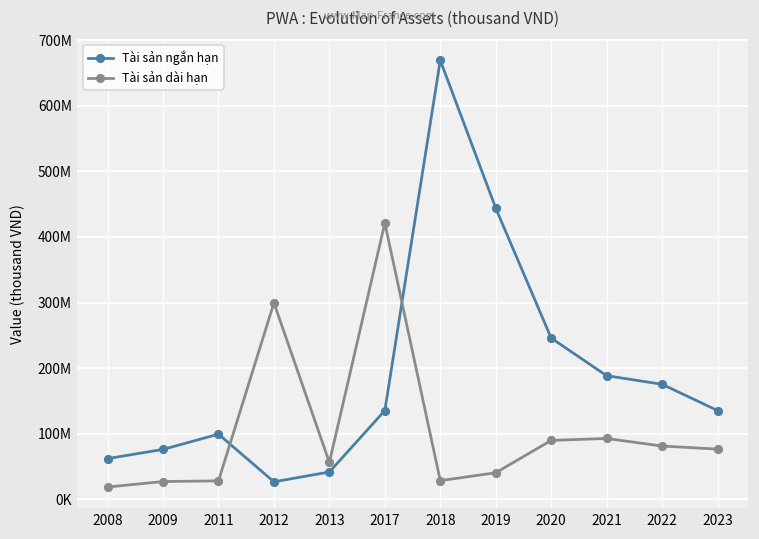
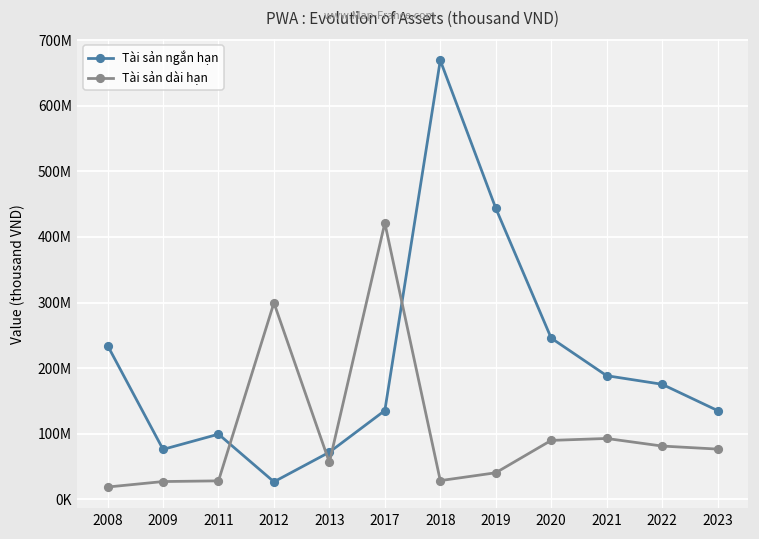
Tài sản ngắn hạn, 2008: 60000000 -> 230000000
Tài sản ngắn hạn, 2013: 40000000 -> 70000000
